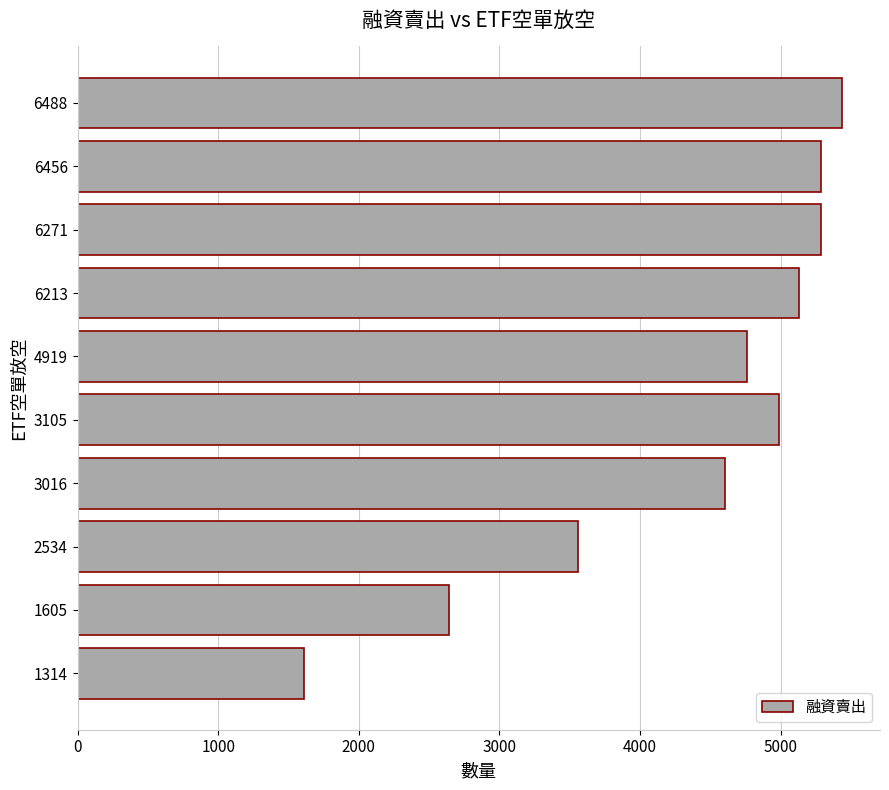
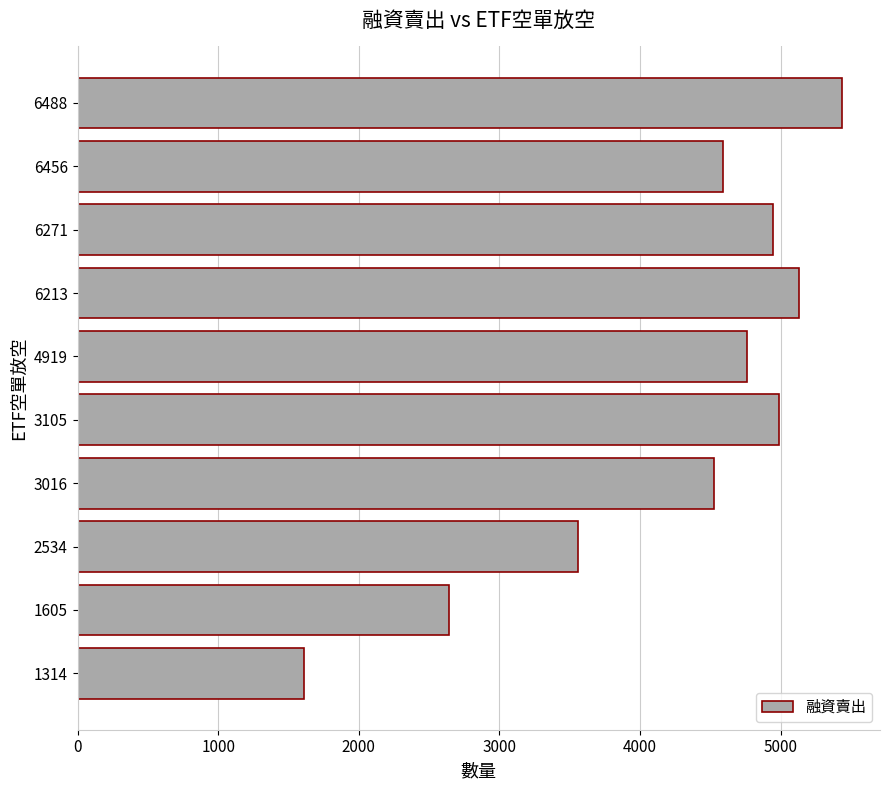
6456: 5290 -> 4590
6271: 5290 -> 4940
3016: 4610 -> 4530
